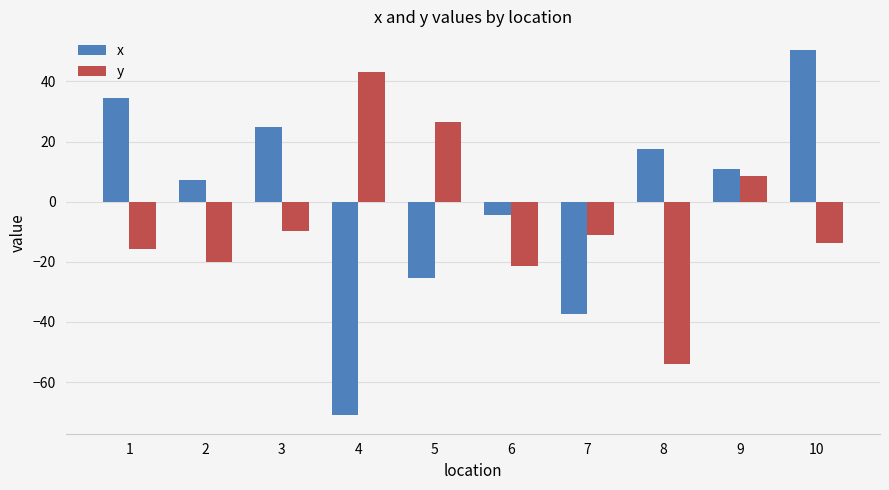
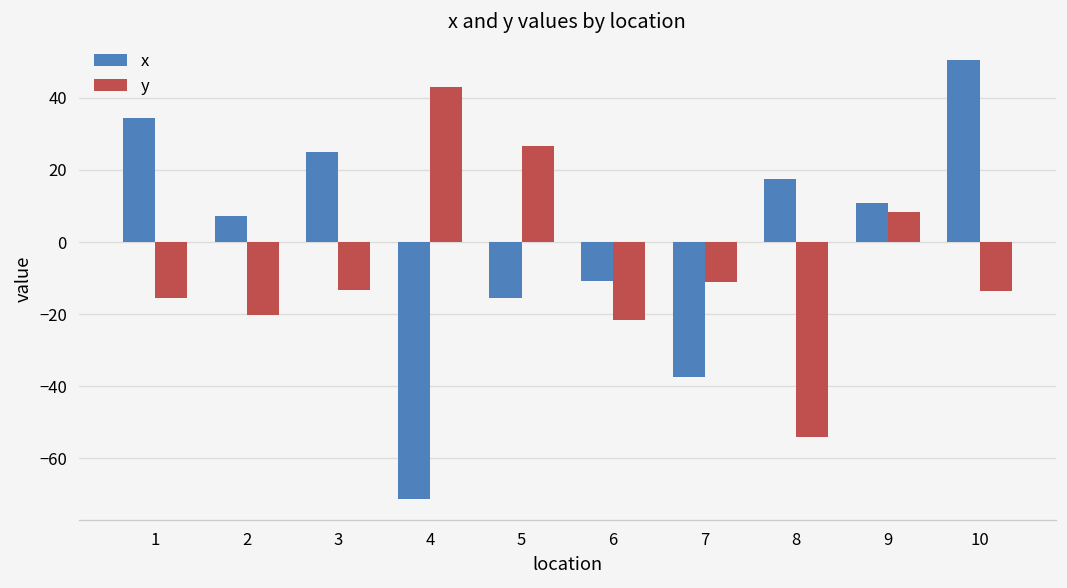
y, 3: -10 -> -13
x, 5: -26 -> -15
x, 6: -4 -> -11
